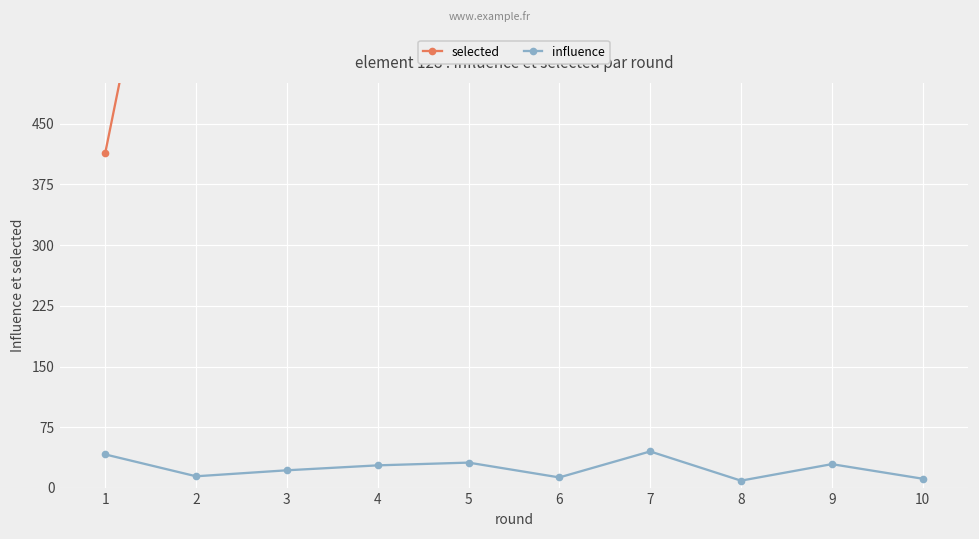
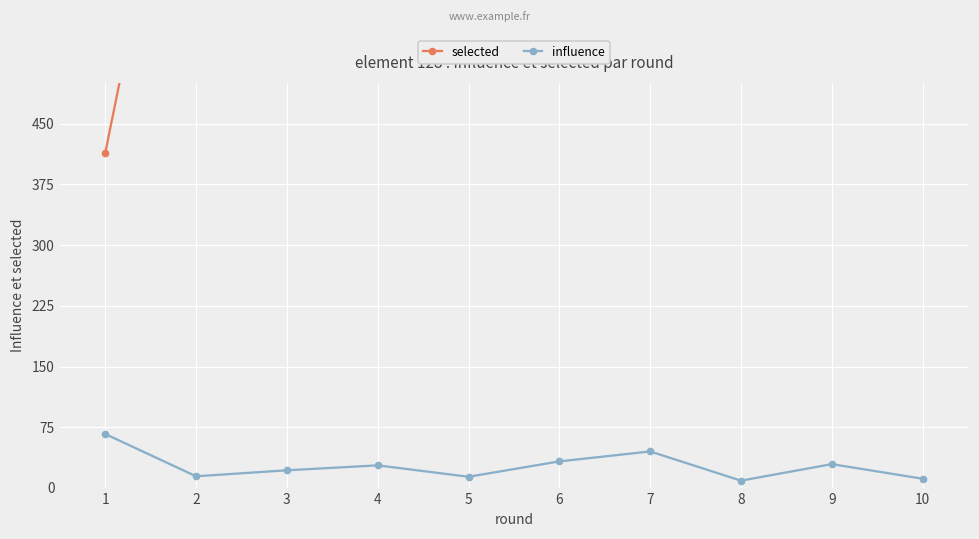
influence, 1: 40 -> 70
influence, 5: 30 -> 10
influence, 6: 10 -> 30
